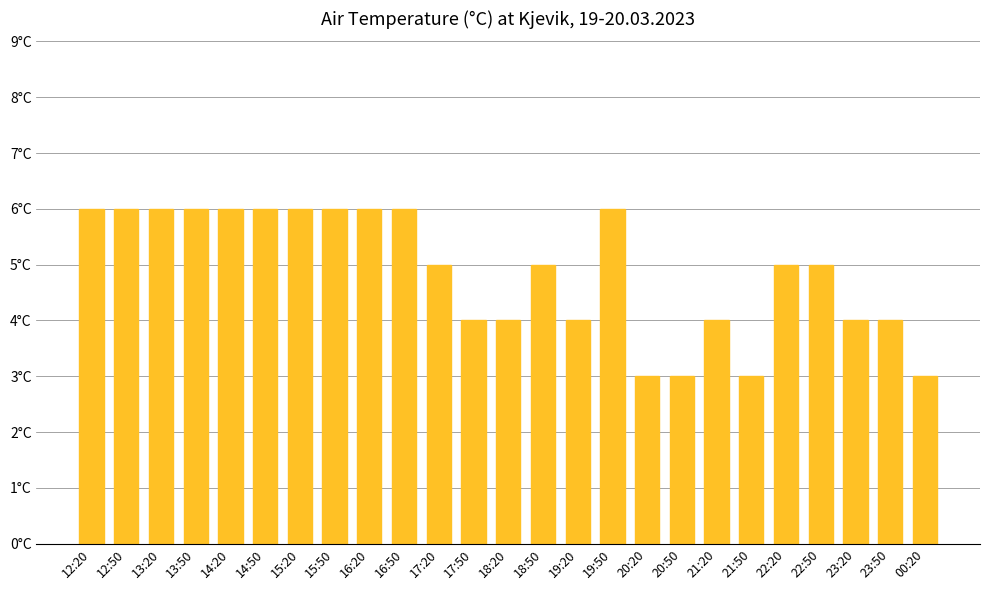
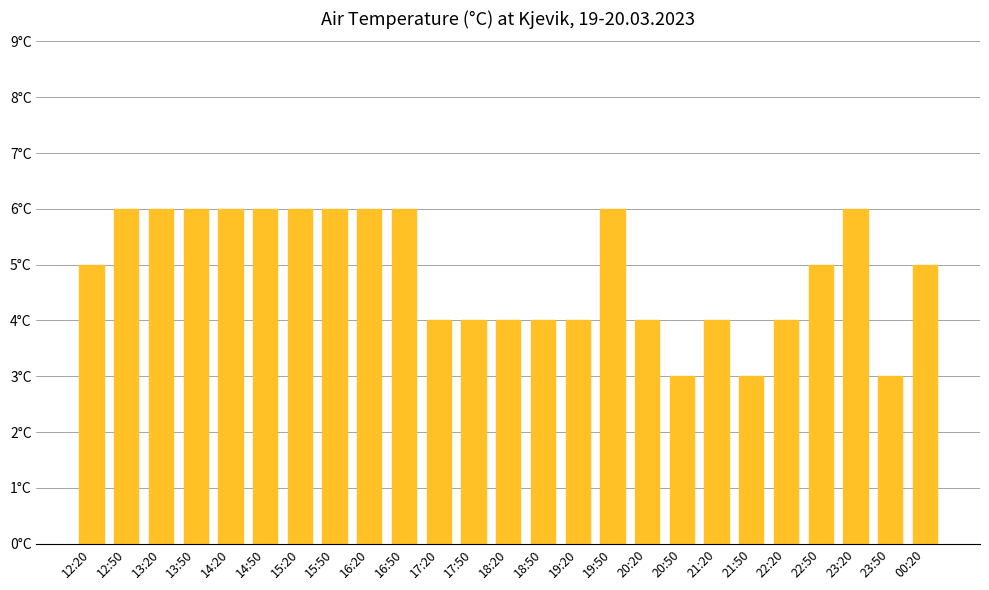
12:20: 6°C -> 5°C
17:20: 5°C -> 4°C
18:50: 5°C -> 4°C
20:20: 3°C -> 4°C
22:20: 5°C -> 4°C
23:20: 4°C -> 6°C
23:50: 4°C -> 3°C
00:20: 3°C -> 5°C
